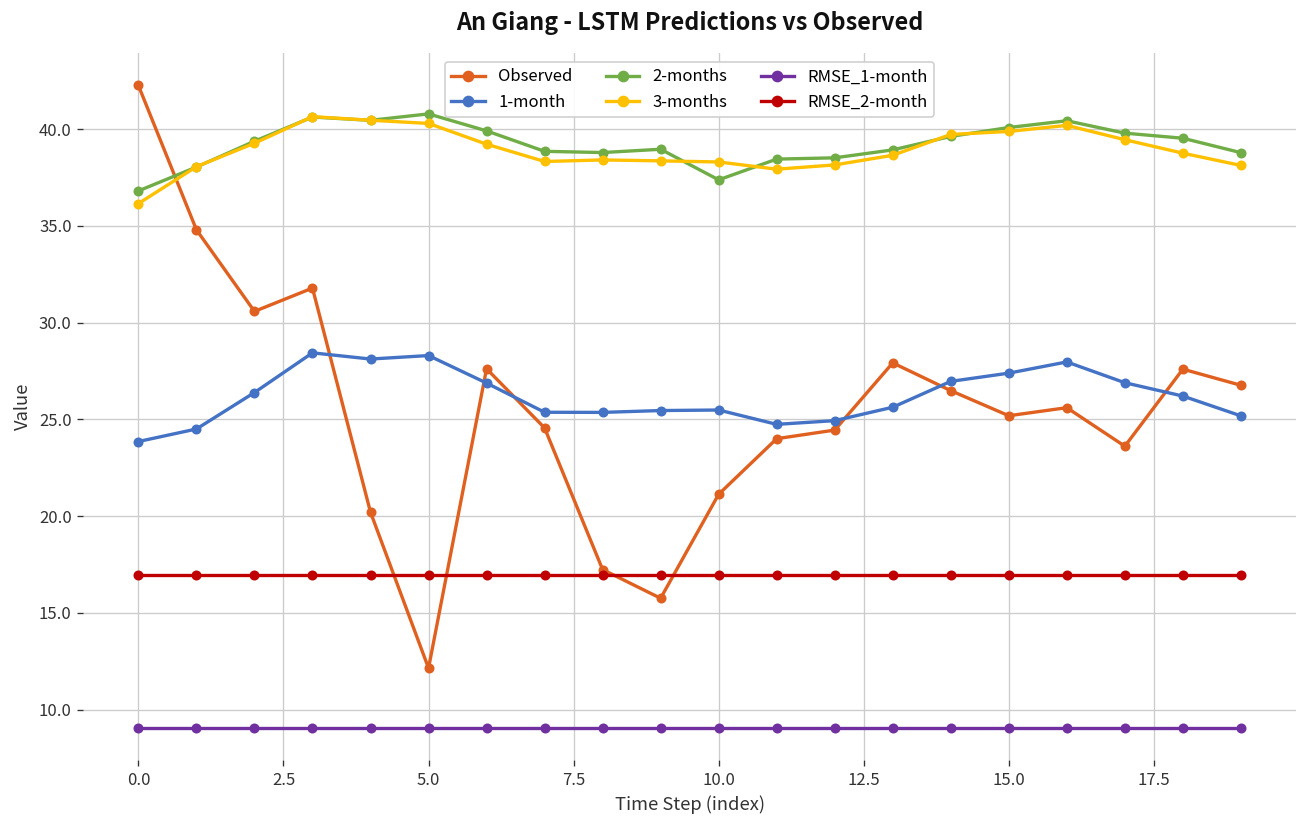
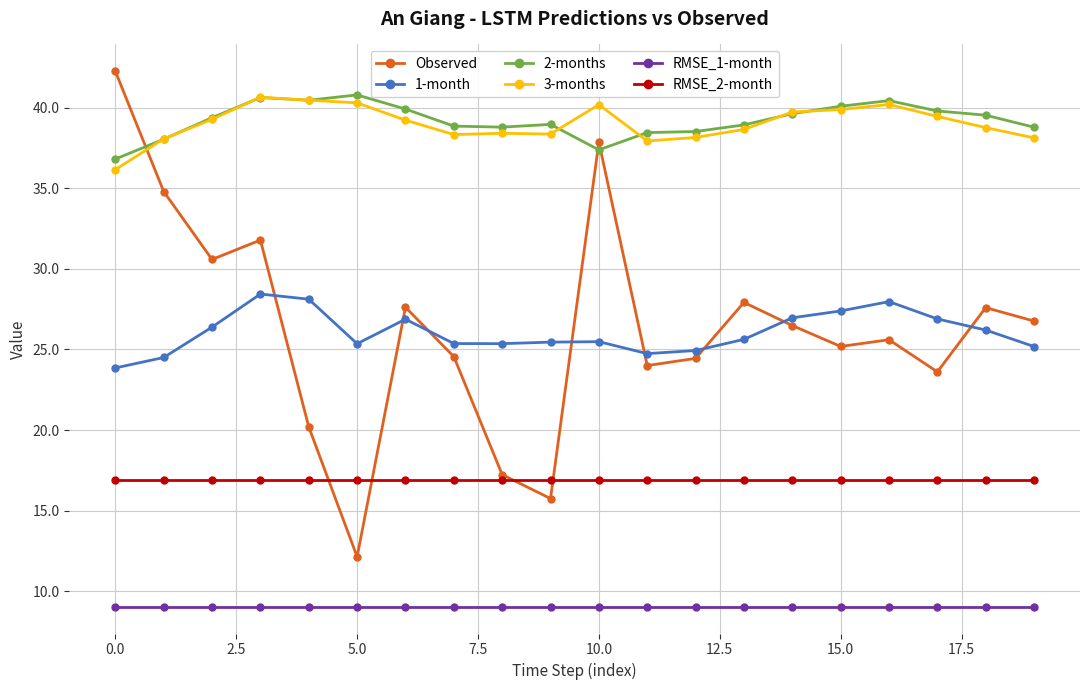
1-month, 5.0: 28.3 -> 25.4
Observed, 10.0: 21.1 -> 37.9
3-months, 10.0: 38.3 -> 40.2
